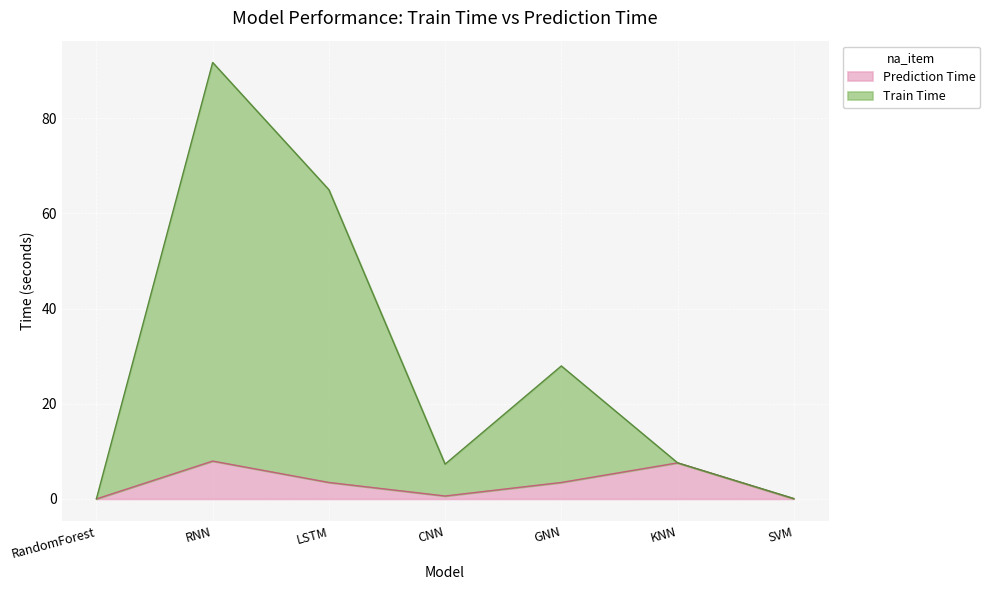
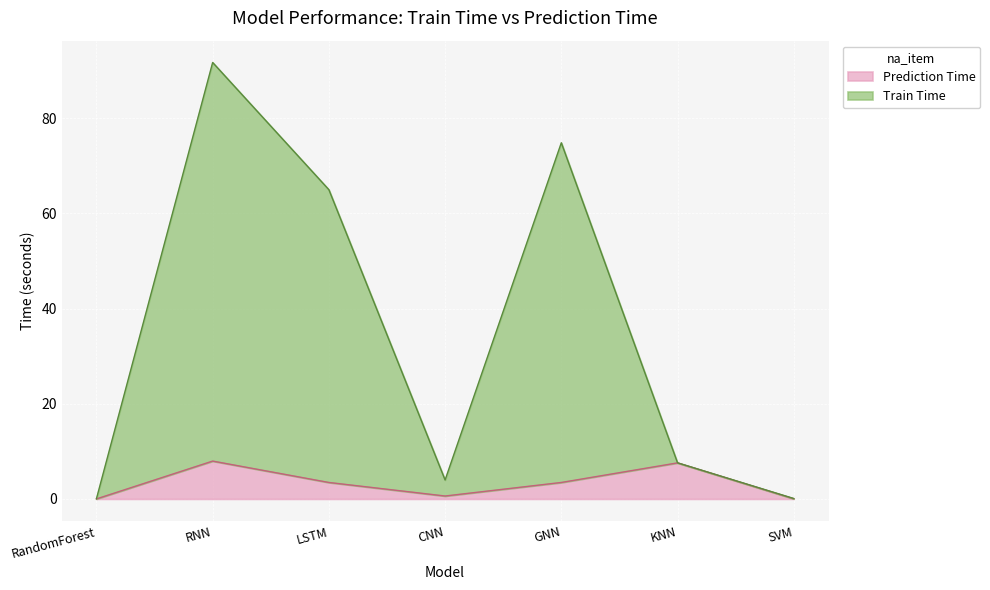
Train Time, CNN: 7 -> 3
Train Time, GNN: 24 -> 71
